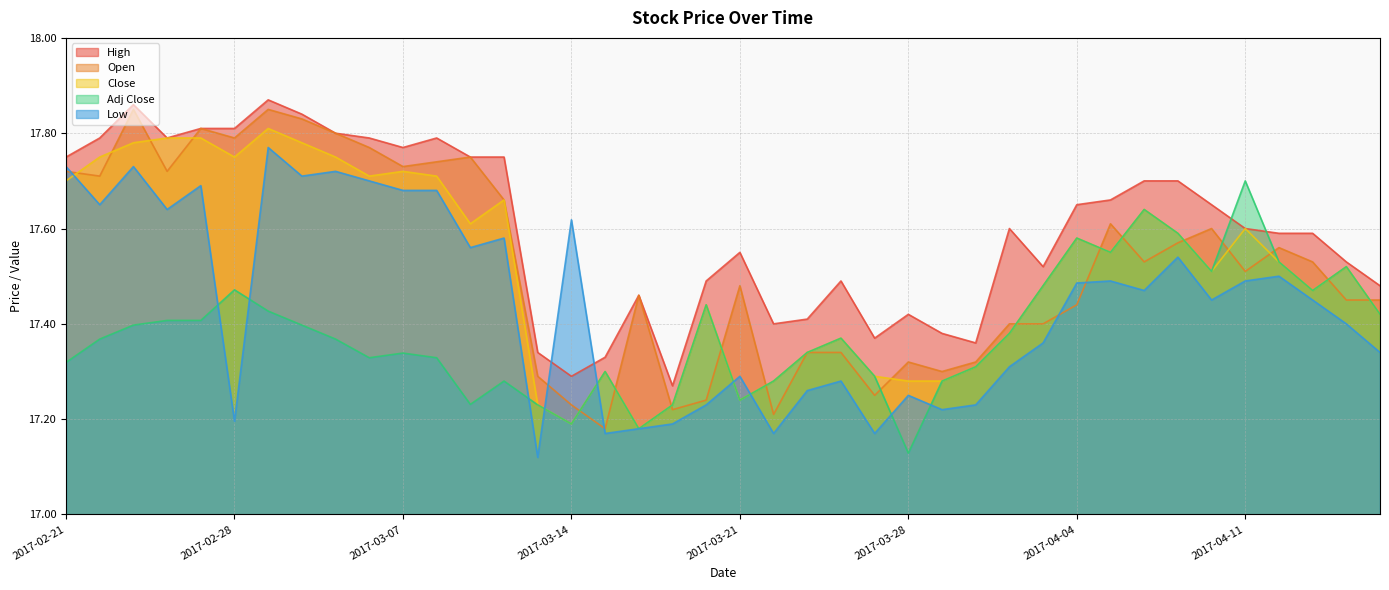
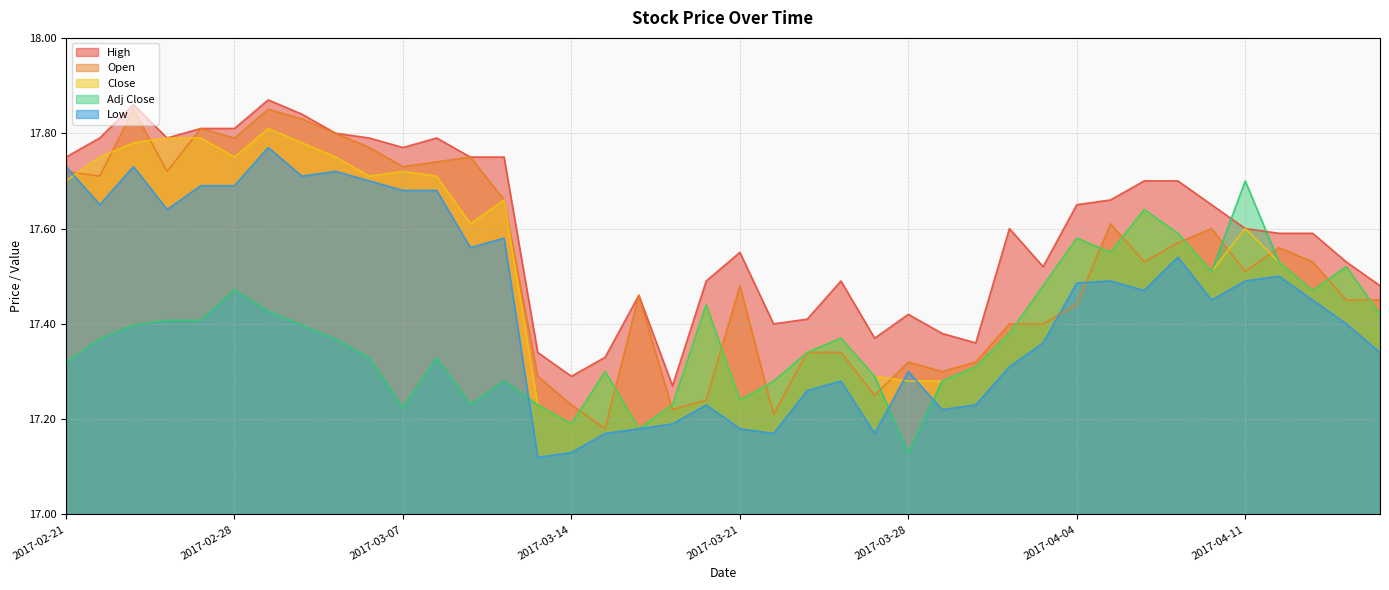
Low, 2017-02-28: 17.20 -> 17.69
Adj Close, 2017-03-07: 17.34 -> 17.22
Low, 2017-03-14: 17.62 -> 17.13
Low, 2017-03-21: 17.29 -> 17.18
Low, 2017-03-28: 17.25 -> 17.30
